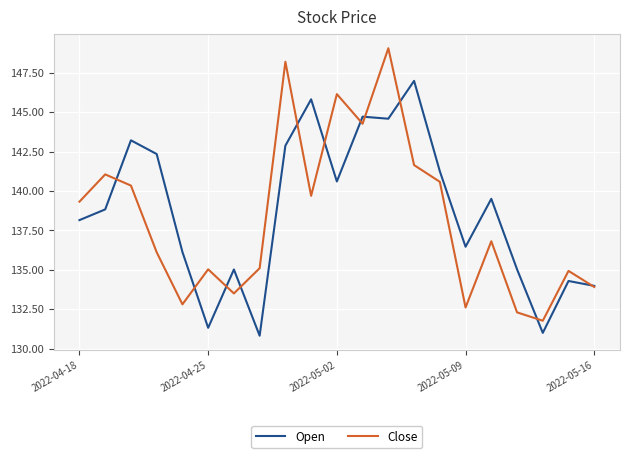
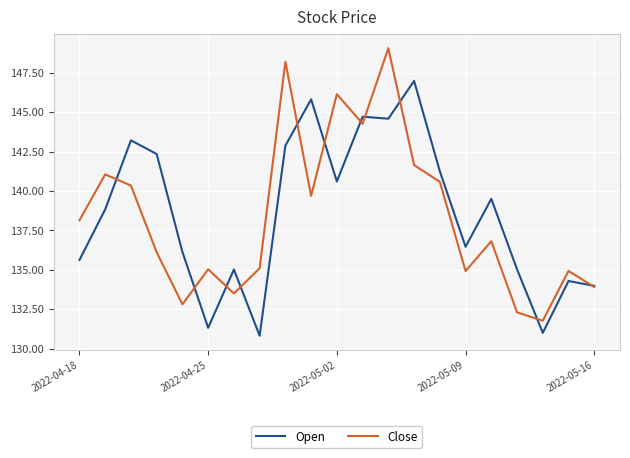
Open, 2022-04-18: 138.2 -> 135.6
Close, 2022-04-18: 139.3 -> 138.1
Close, 2022-05-09: 132.6 -> 134.9
